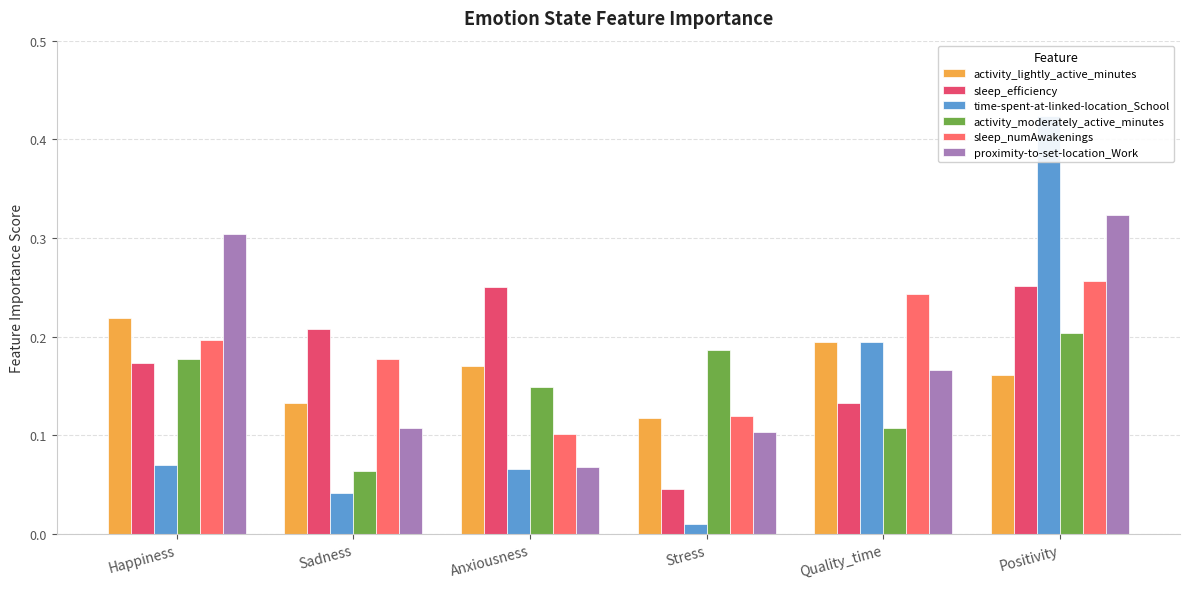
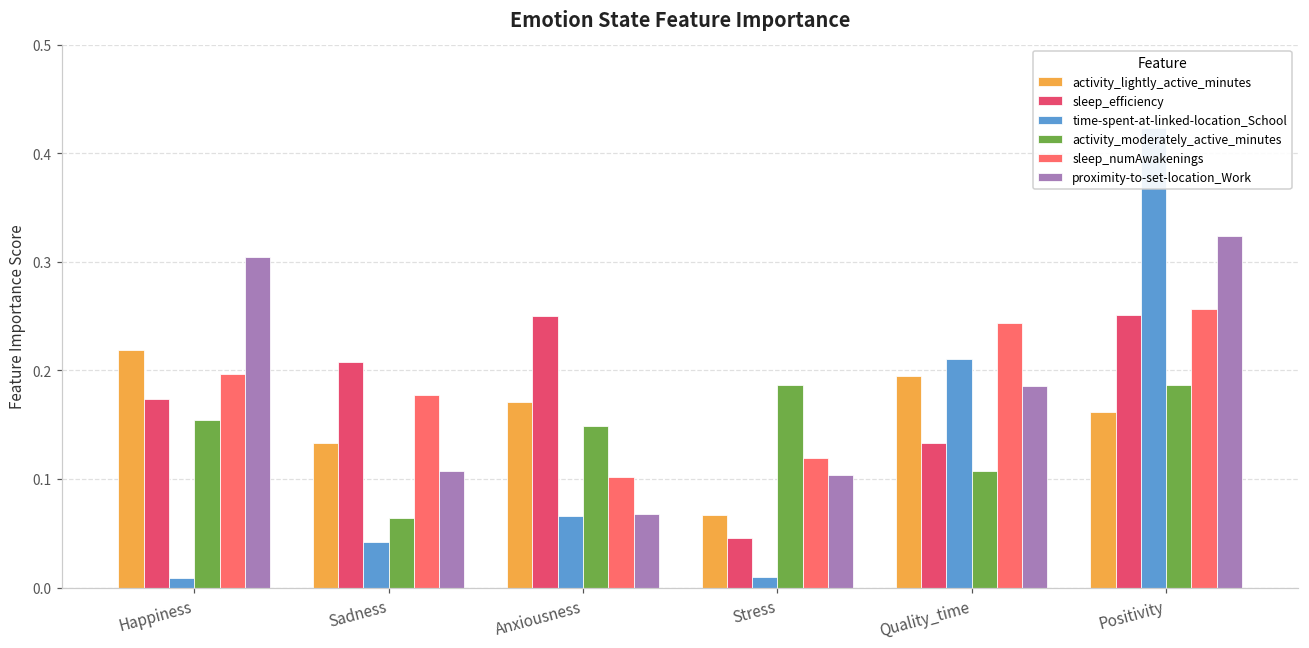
time-spent-at-linked-location_School, Happiness: 0.07 -> 0.01
activity_moderately_active_minutes, Happiness: 0.18 -> 0.15
activity_lightly_active_minutes, Stress: 0.12 -> 0.07
time-spent-at-linked-location_School, Quality_time: 0.20 -> 0.21
proximity-to-set-location_Work, Quality_time: 0.17 -> 0.19
activity_moderately_active_minutes, Positivity: 0.20 -> 0.19
